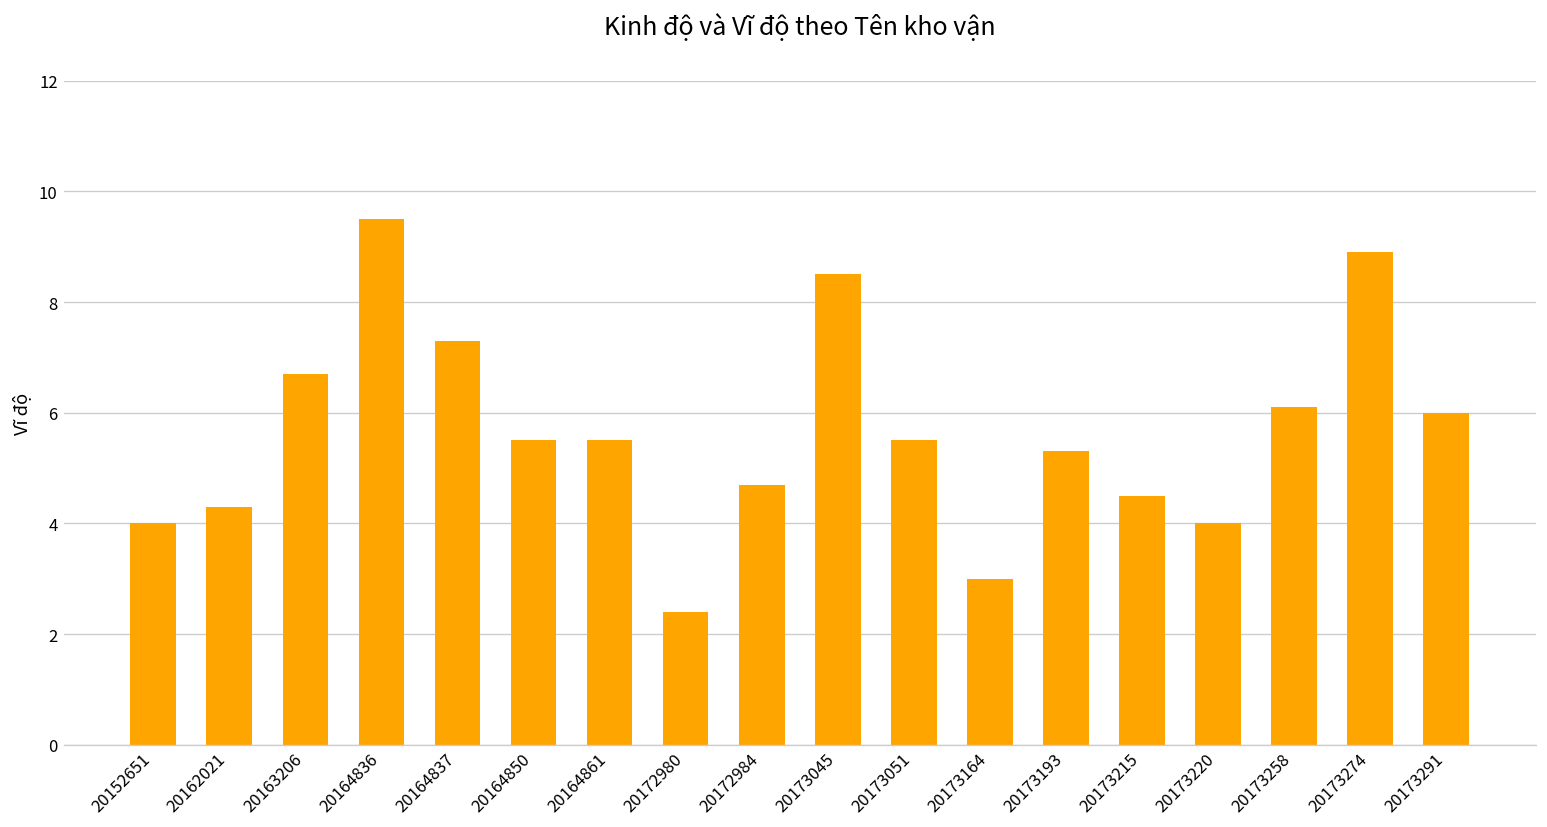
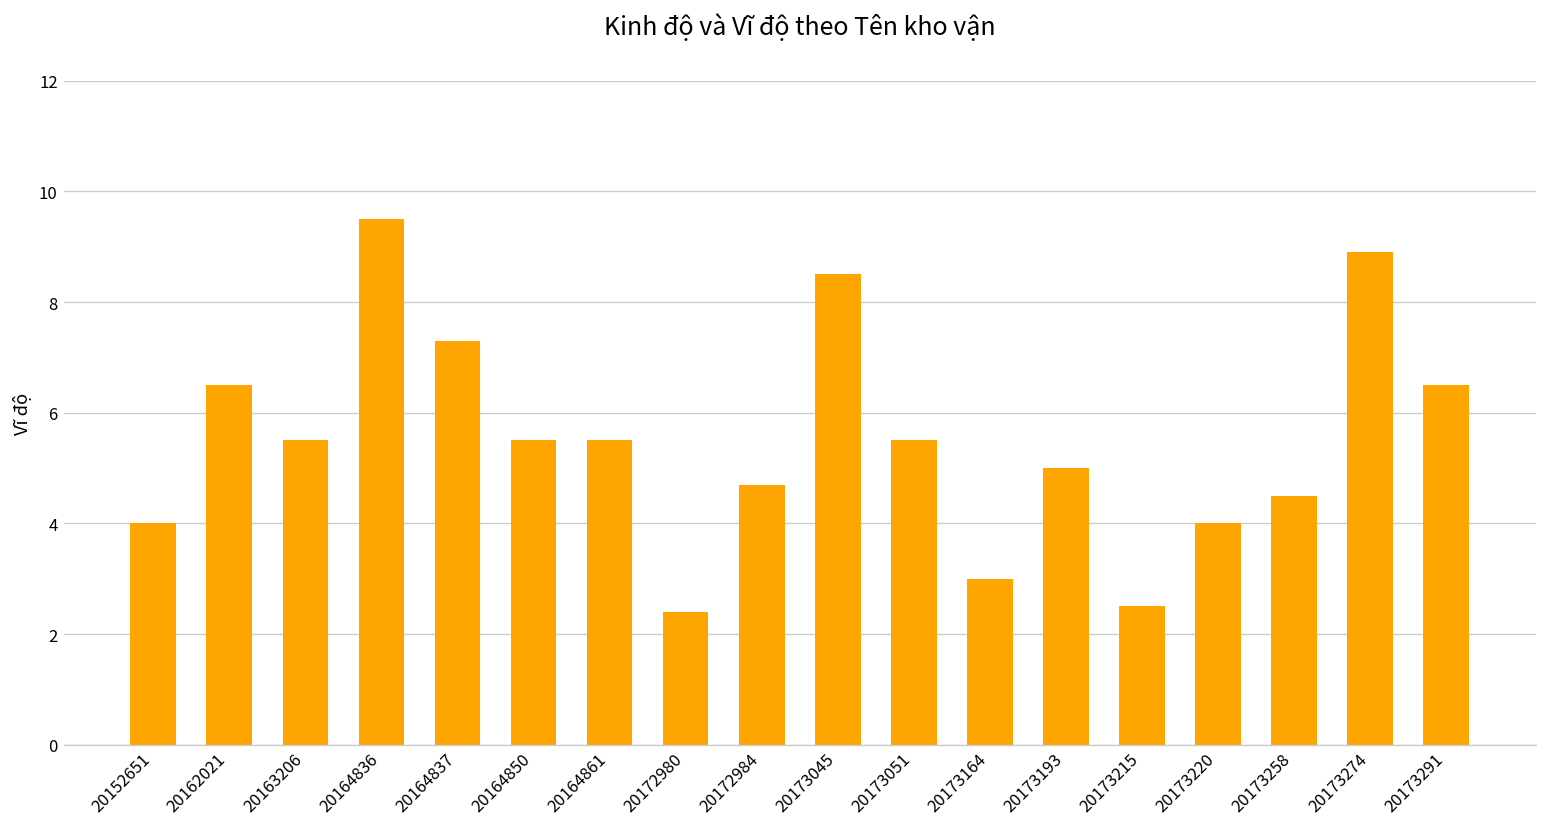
20162021: 4.3 -> 6.5
20163206: 6.7 -> 5.5
20173193: 5.3 -> 5.0
20173215: 4.5 -> 2.5
20173258: 6.1 -> 4.5
20173291: 6.0 -> 6.5
